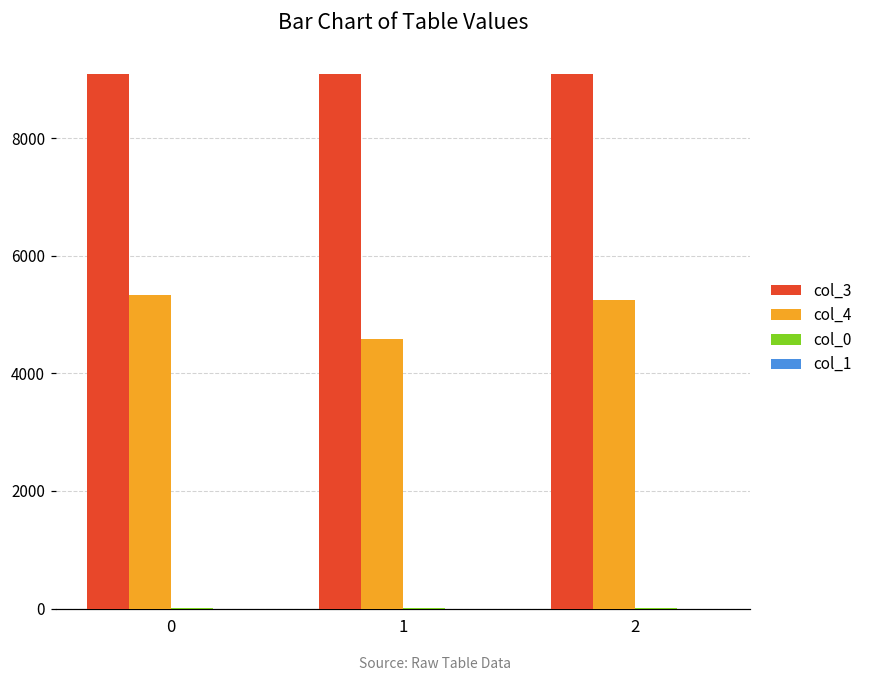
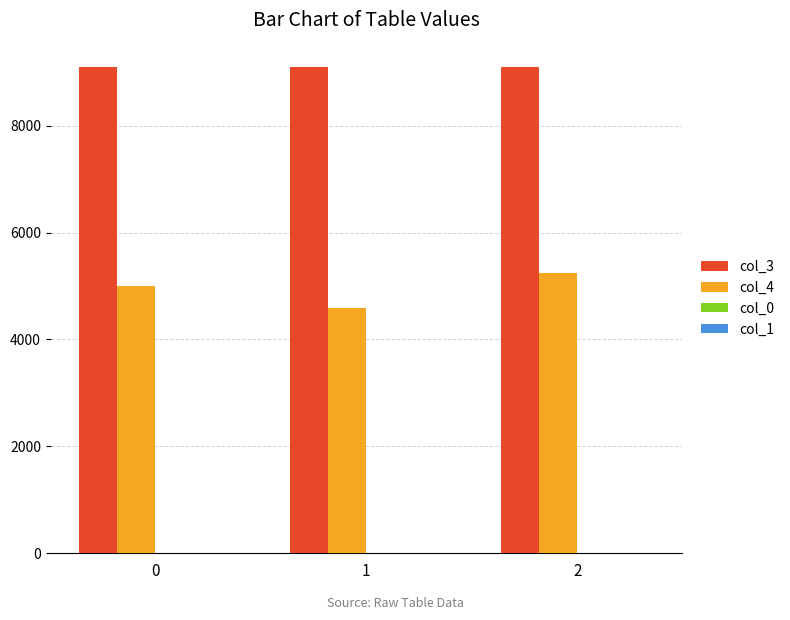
col_4, 0: 5300 -> 5000
